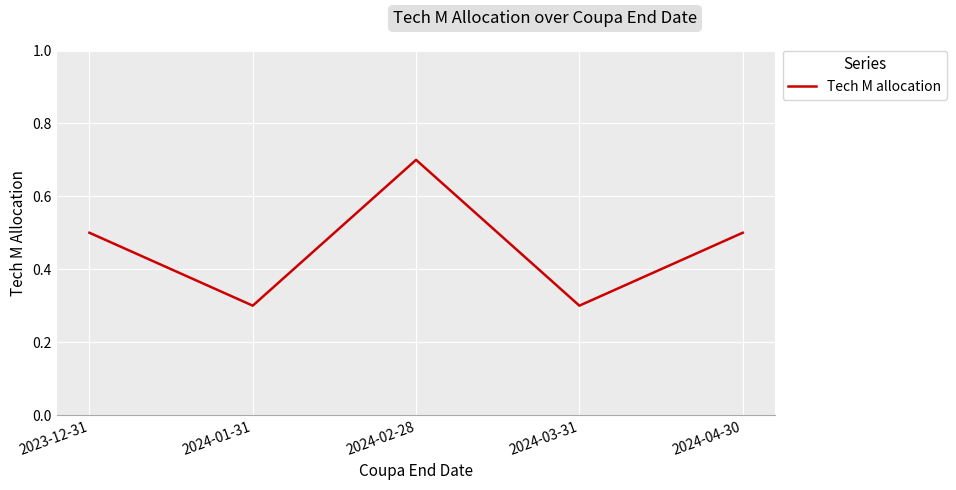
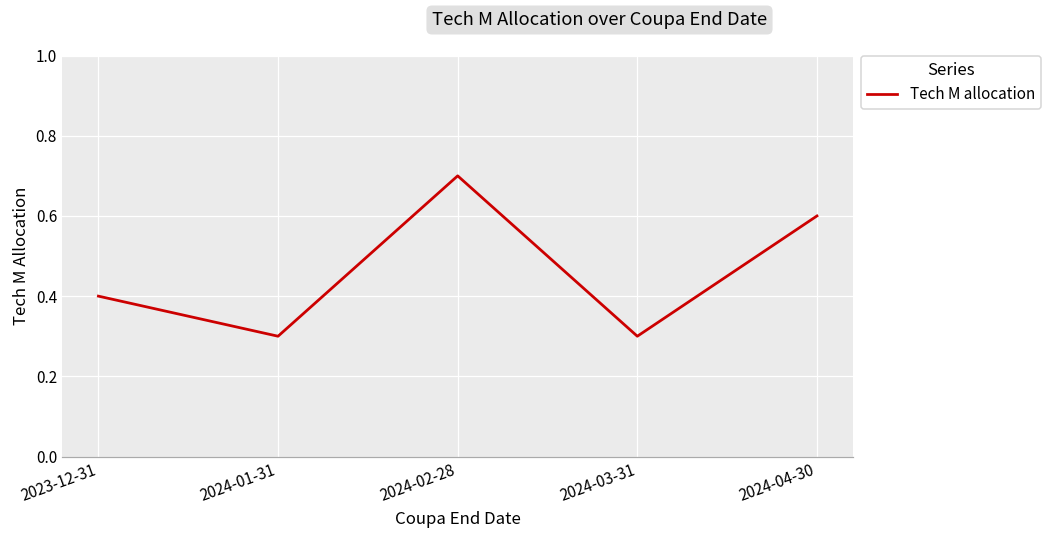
2023-12-31: 0.5 -> 0.4
2024-04-30: 0.5 -> 0.6
